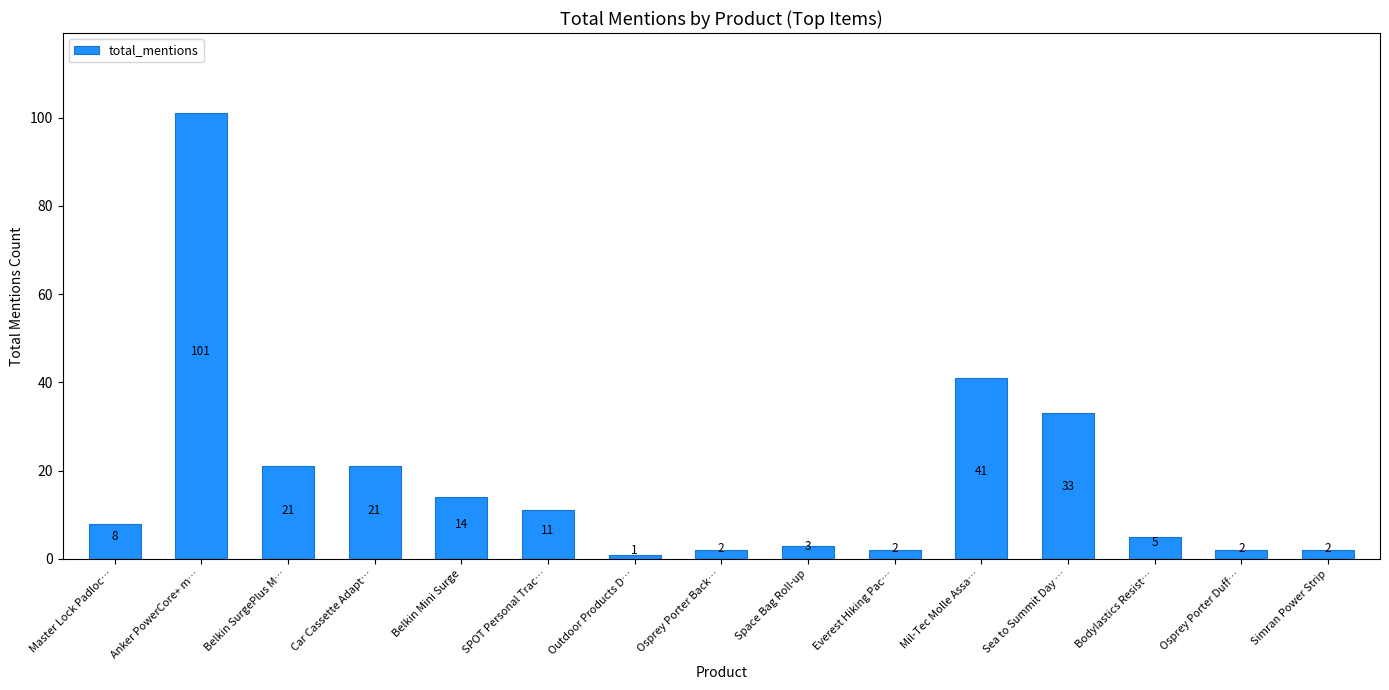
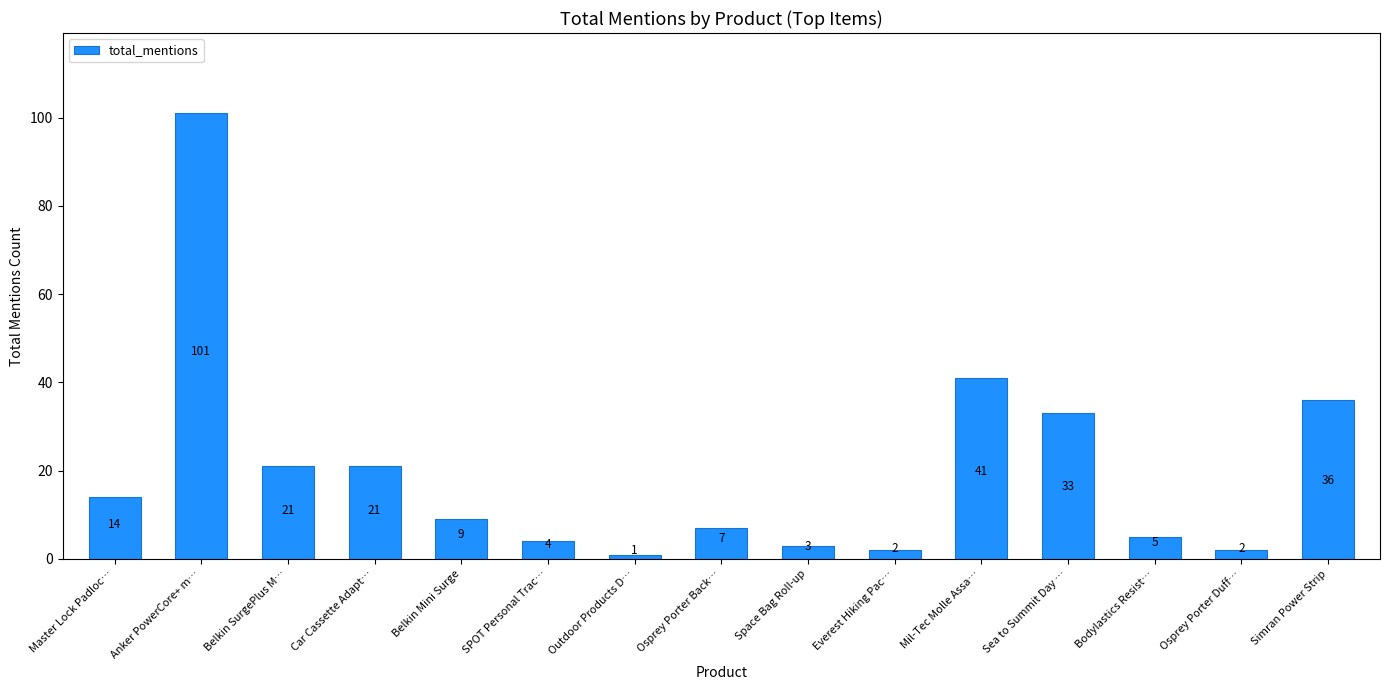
Master Lock Padloc…: 8 -> 14
Belkin Mini Surge: 14 -> 9
SPOT Personal Trac…: 11 -> 4
Osprey Porter Back…: 2 -> 7
Simran Power Strip: 2 -> 36
